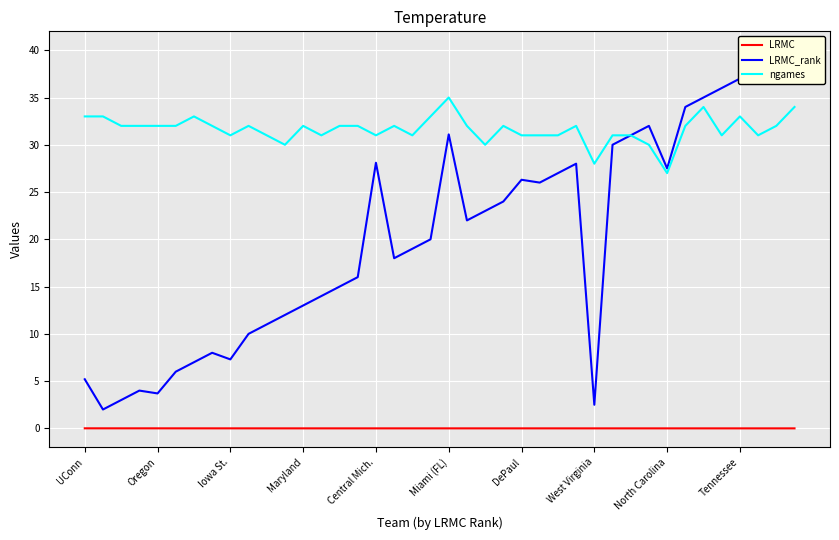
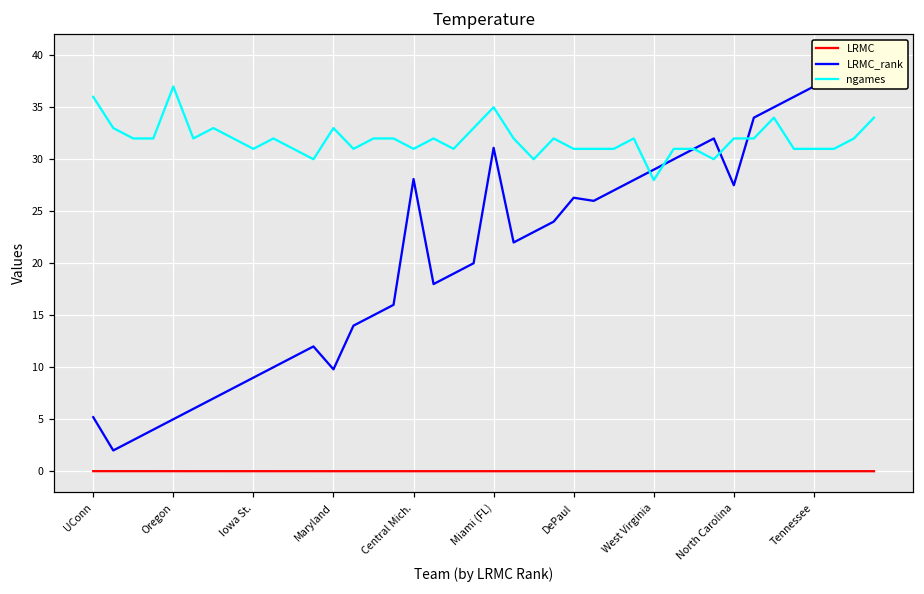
ngames, UConn: 33 -> 36
LRMC_rank, Oregon: 4 -> 5
ngames, Oregon: 32 -> 37
LRMC_rank, Iowa St.: 7 -> 9
LRMC_rank, Maryland: 13 -> 10
ngames, Maryland: 32 -> 33
LRMC_rank, West Virginia: 3 -> 29
ngames, North Carolina: 27 -> 32
ngames, Tennessee: 33 -> 31
